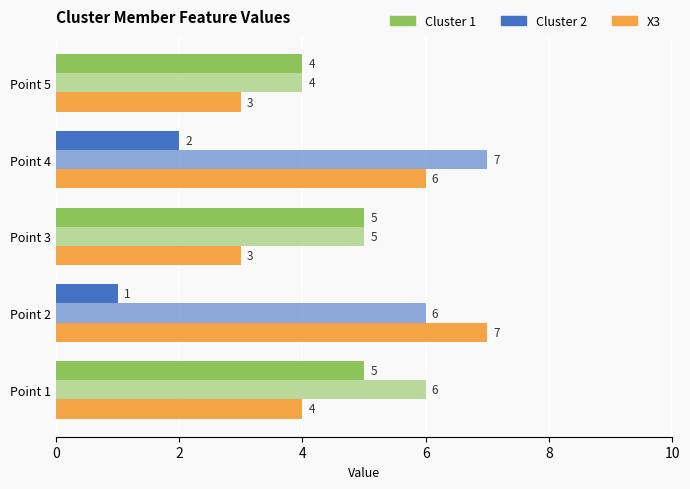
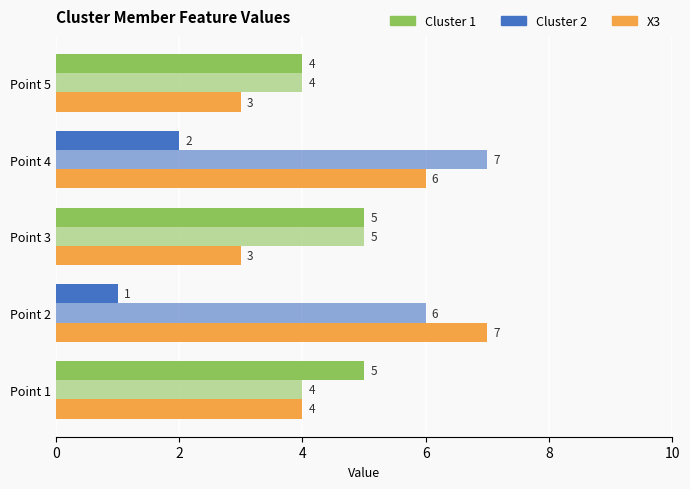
Point 1: 6 -> 4
